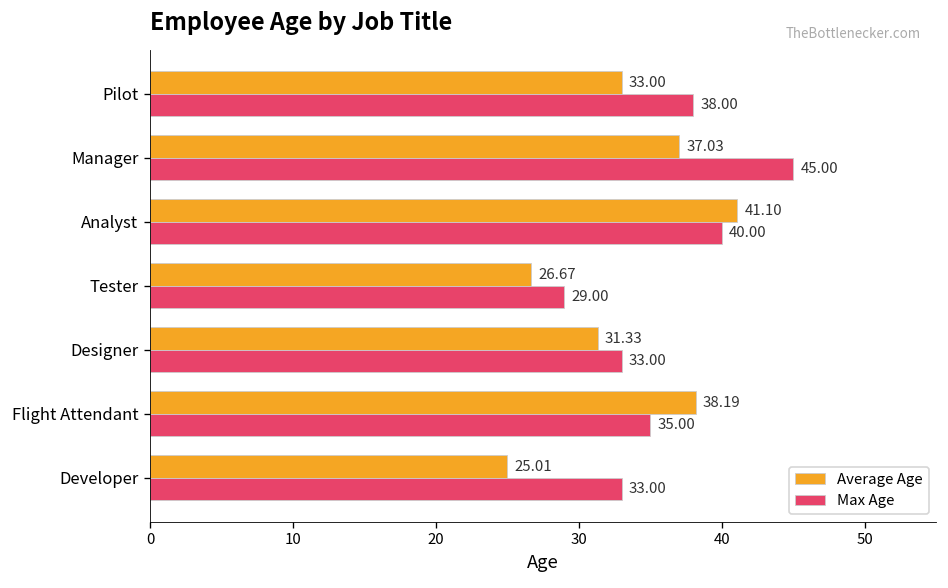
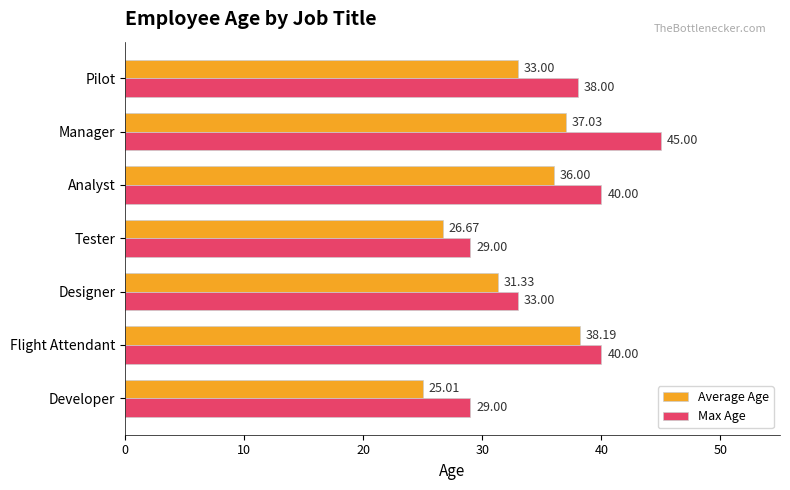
Average Age, Analyst: 41.10 -> 36.00
Max Age, Flight Attendant: 35.00 -> 40.00
Max Age, Developer: 33.00 -> 29.00
